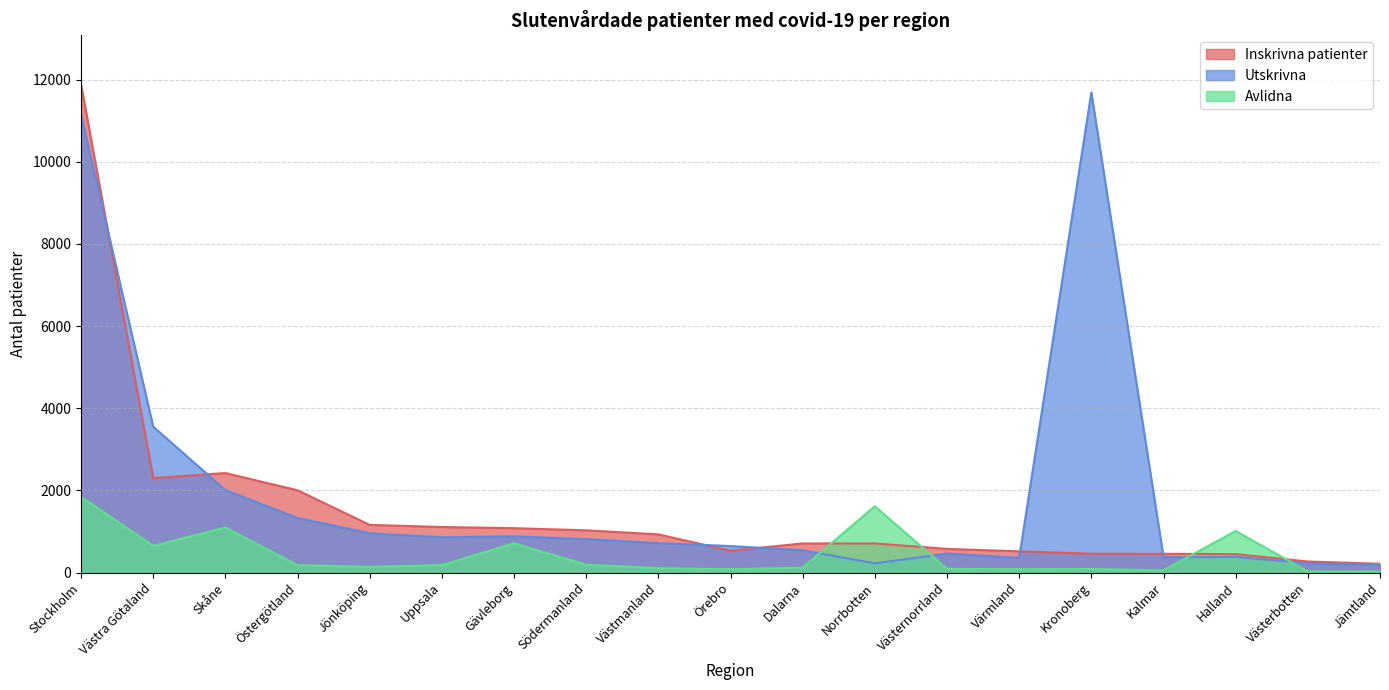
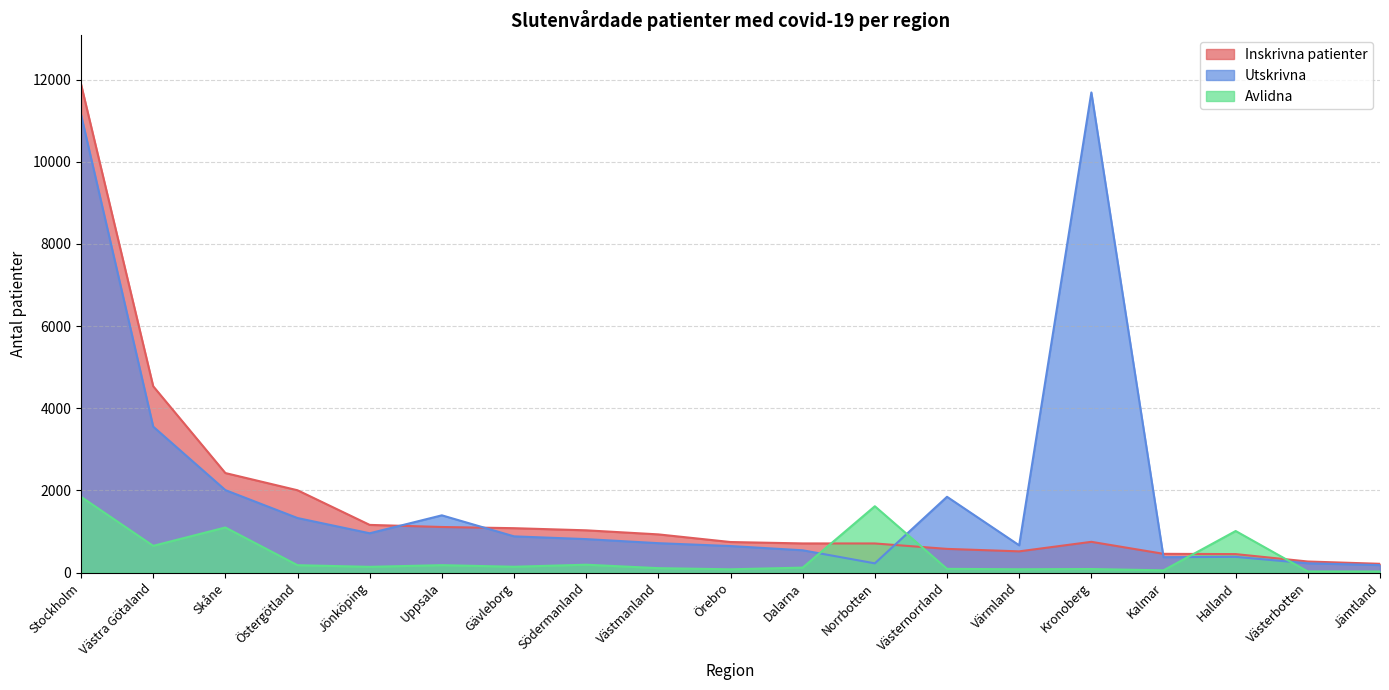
Inskrivna patienter, Västra Götaland: 2300 -> 4500
Utskrivna, Uppsala: 900 -> 1400
Avlidna, Gävleborg: 700 -> 100
Inskrivna patienter, Örebro: 500 -> 700
Utskrivna, Västernorrland: 500 -> 1800
Utskrivna, Värmland: 400 -> 700
Inskrivna patienter, Kronoberg: 500 -> 700
